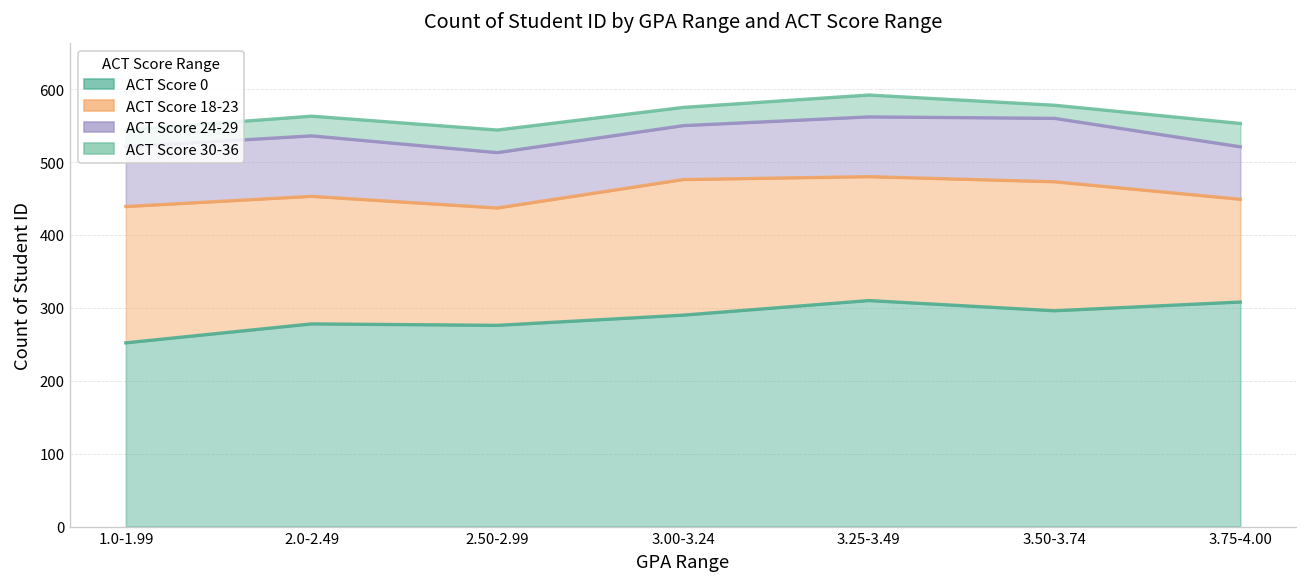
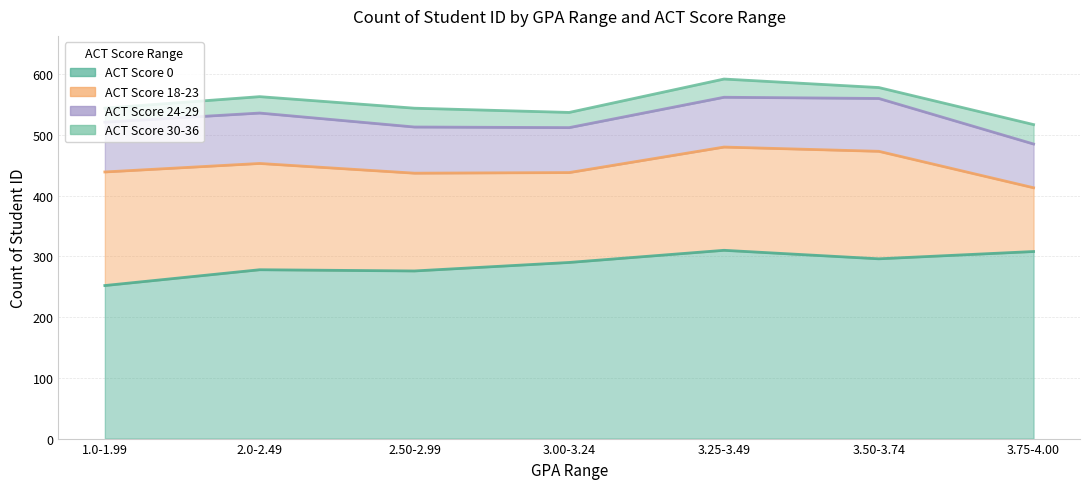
ACT Score 18-23, 3.00-3.24: 190 -> 150
ACT Score 18-23, 3.75-4.00: 140 -> 110
